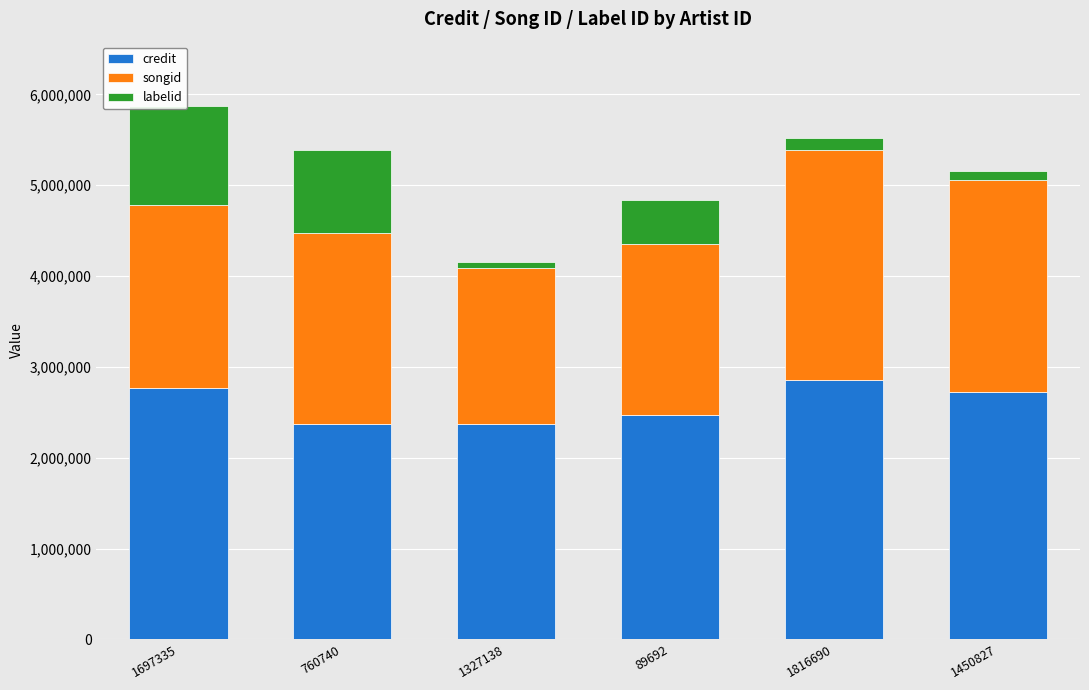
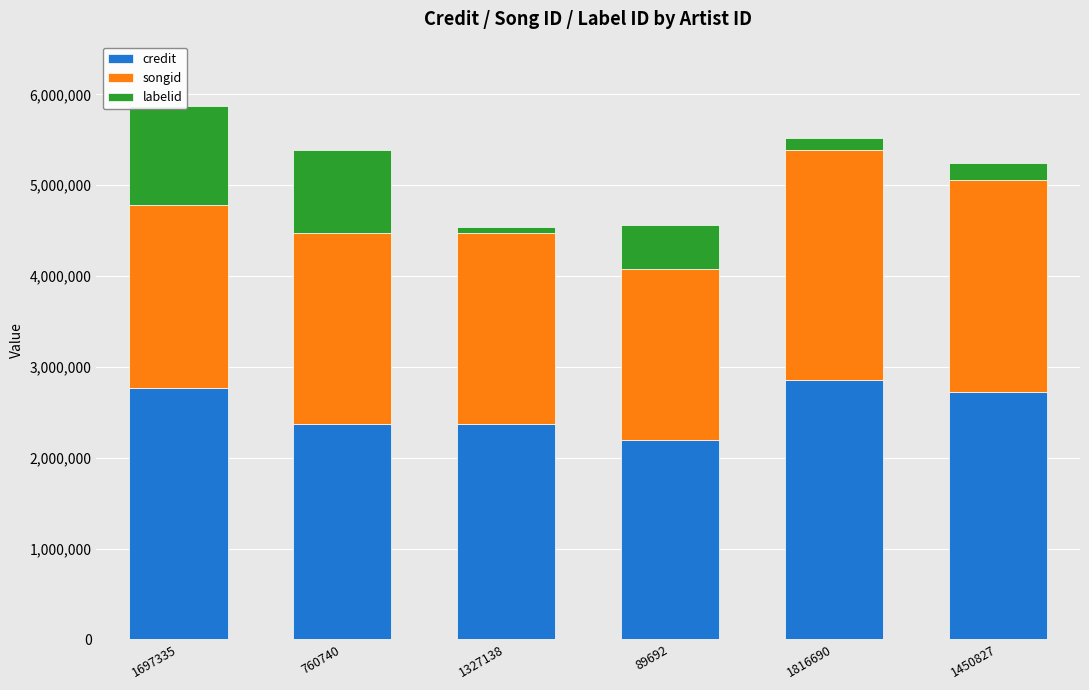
songid, 1327138: 1,700,000 -> 2,100,000
credit, 89692: 2,500,000 -> 2,200,000
labelid, 1450827: 100,000 -> 200,000
